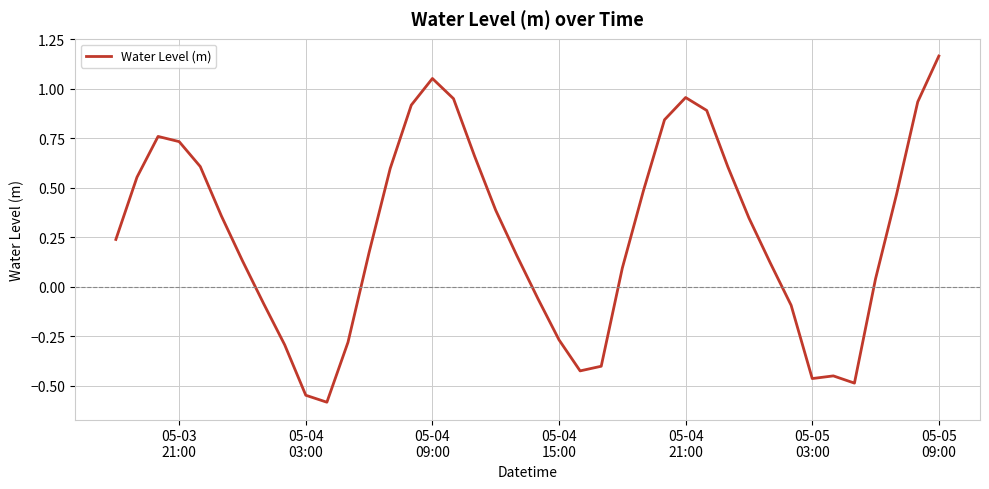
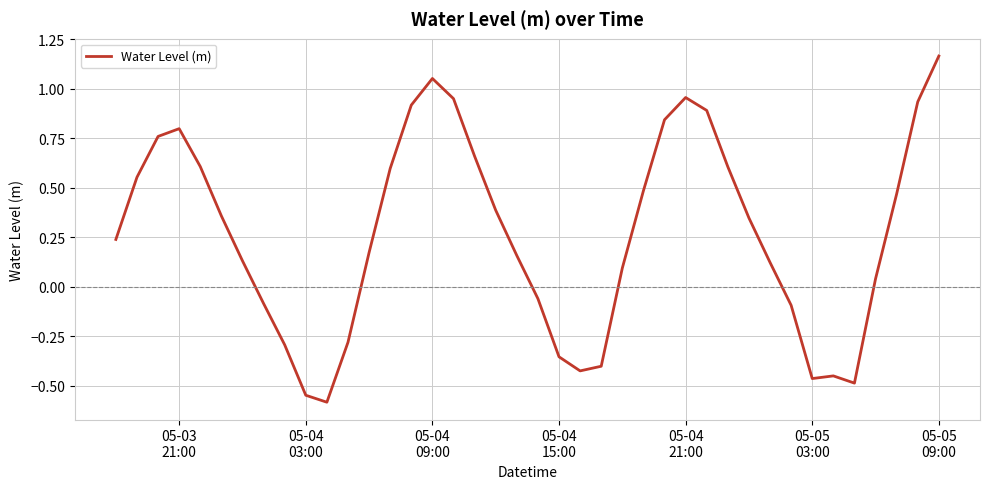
05-03 21:00: 0.73 -> 0.80
05-04 15:00: -0.27 -> -0.35
